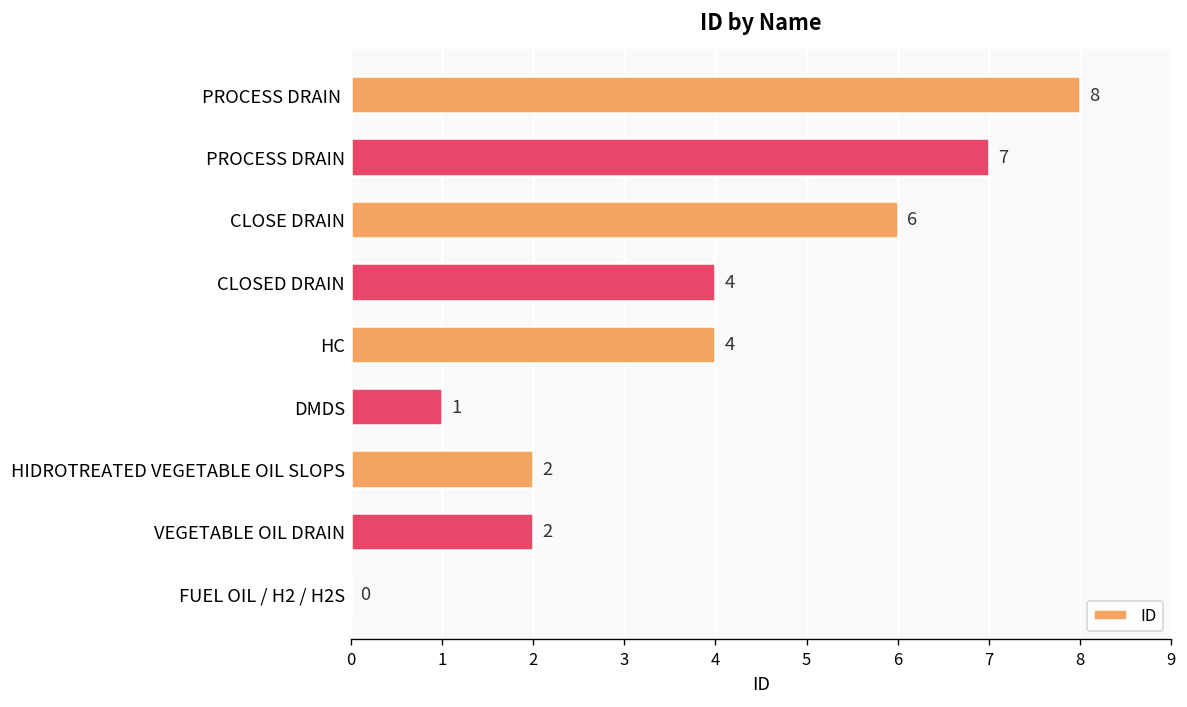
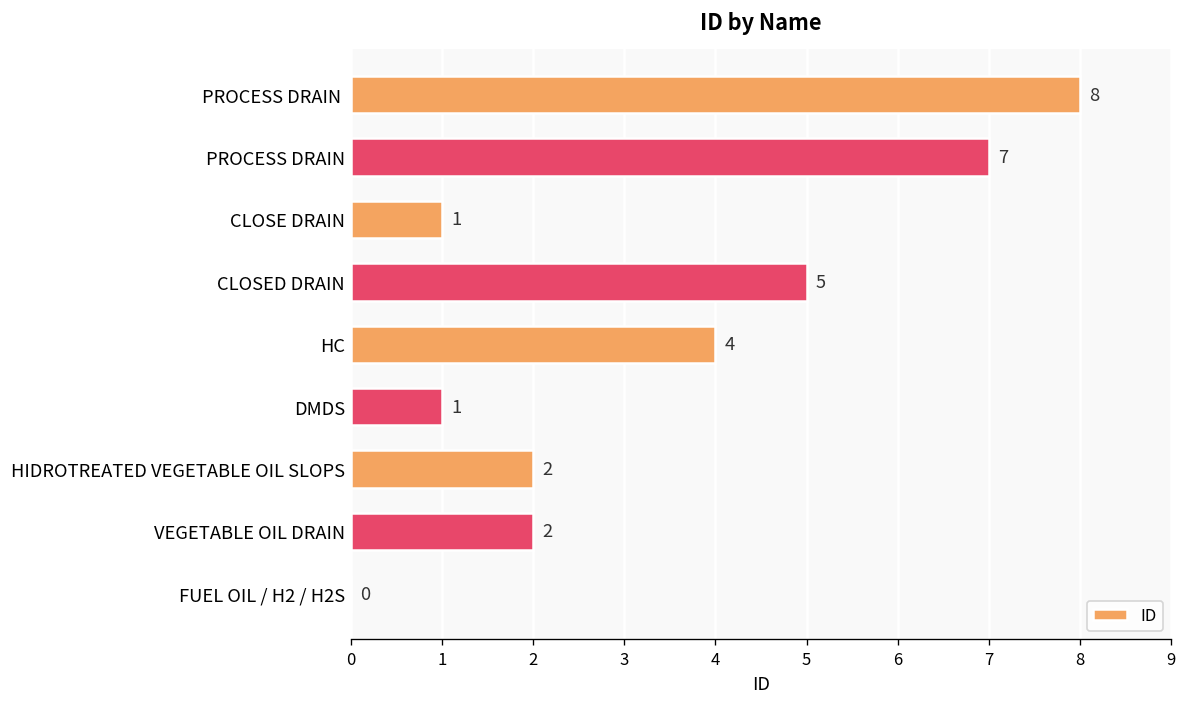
CLOSE DRAIN: 6 -> 1
CLOSED DRAIN: 4 -> 5
